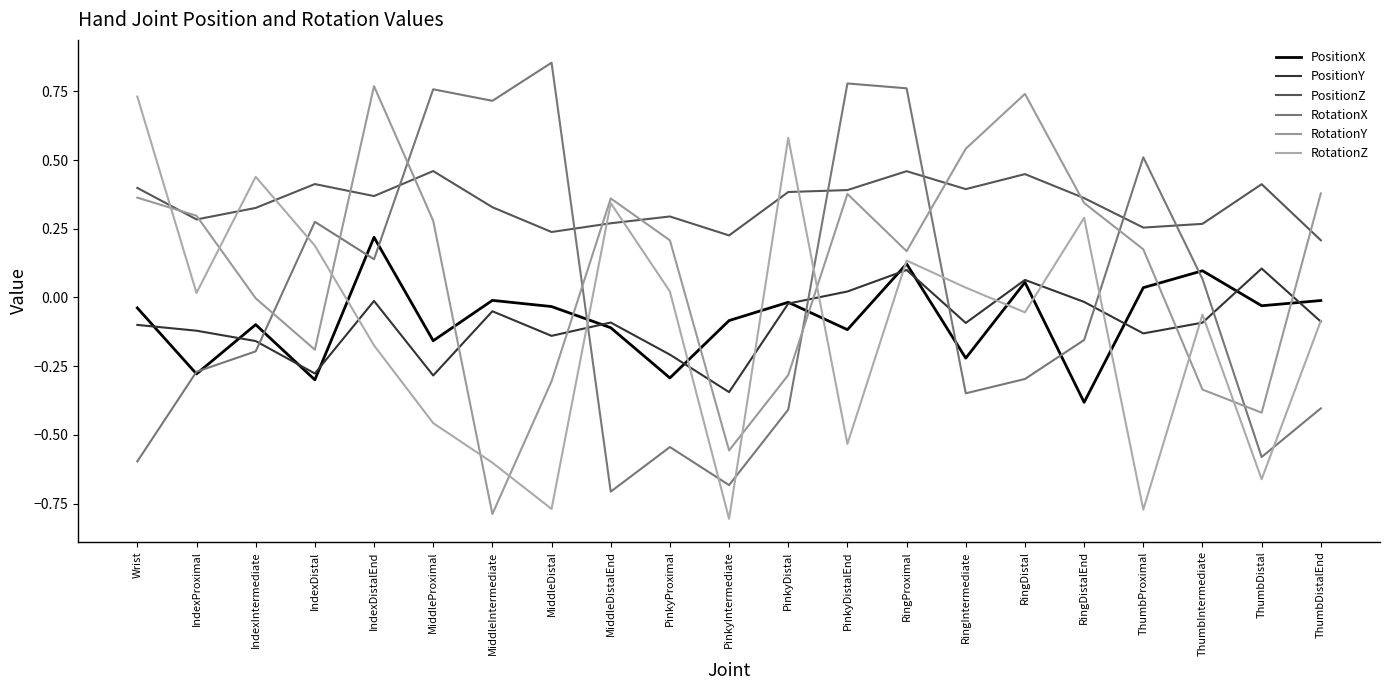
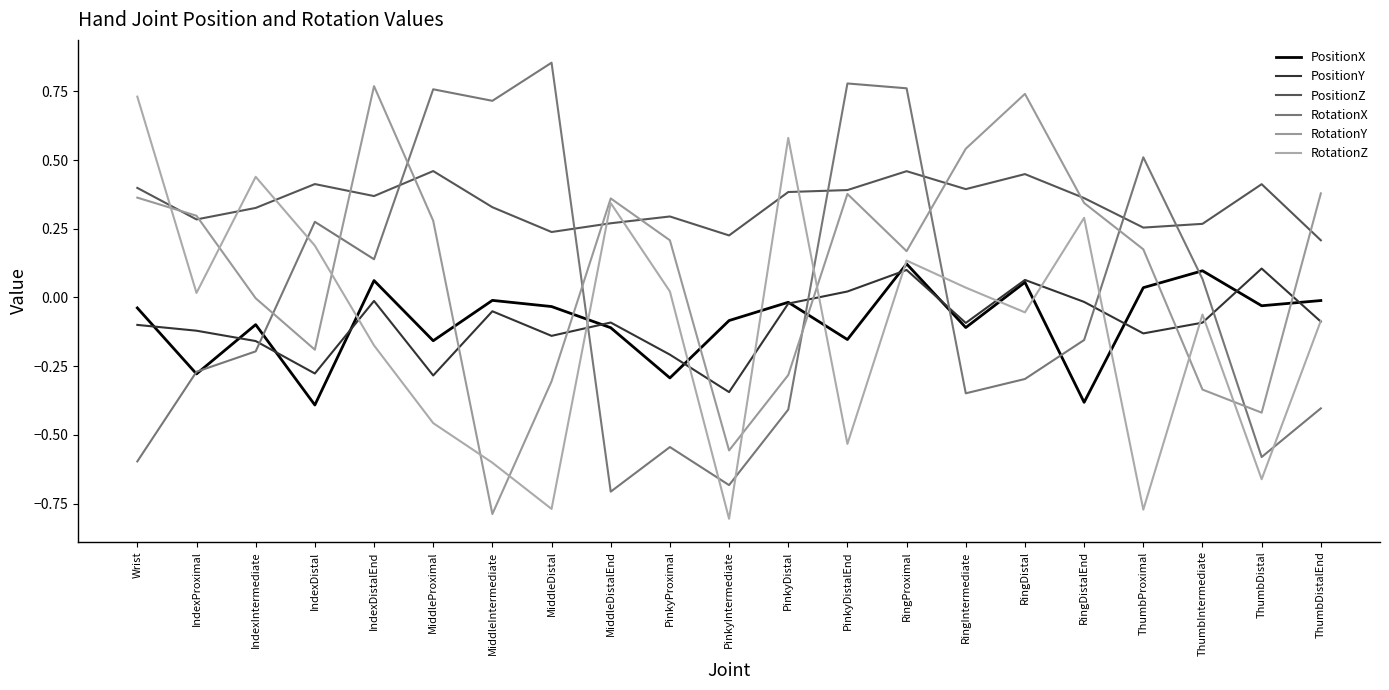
PositionX, IndexDistal: -0.30 -> -0.39
PositionX, IndexDistalEnd: 0.22 -> 0.06
PositionX, PinkyDistalEnd: -0.12 -> -0.15
PositionX, RingIntermediate: -0.22 -> -0.11
